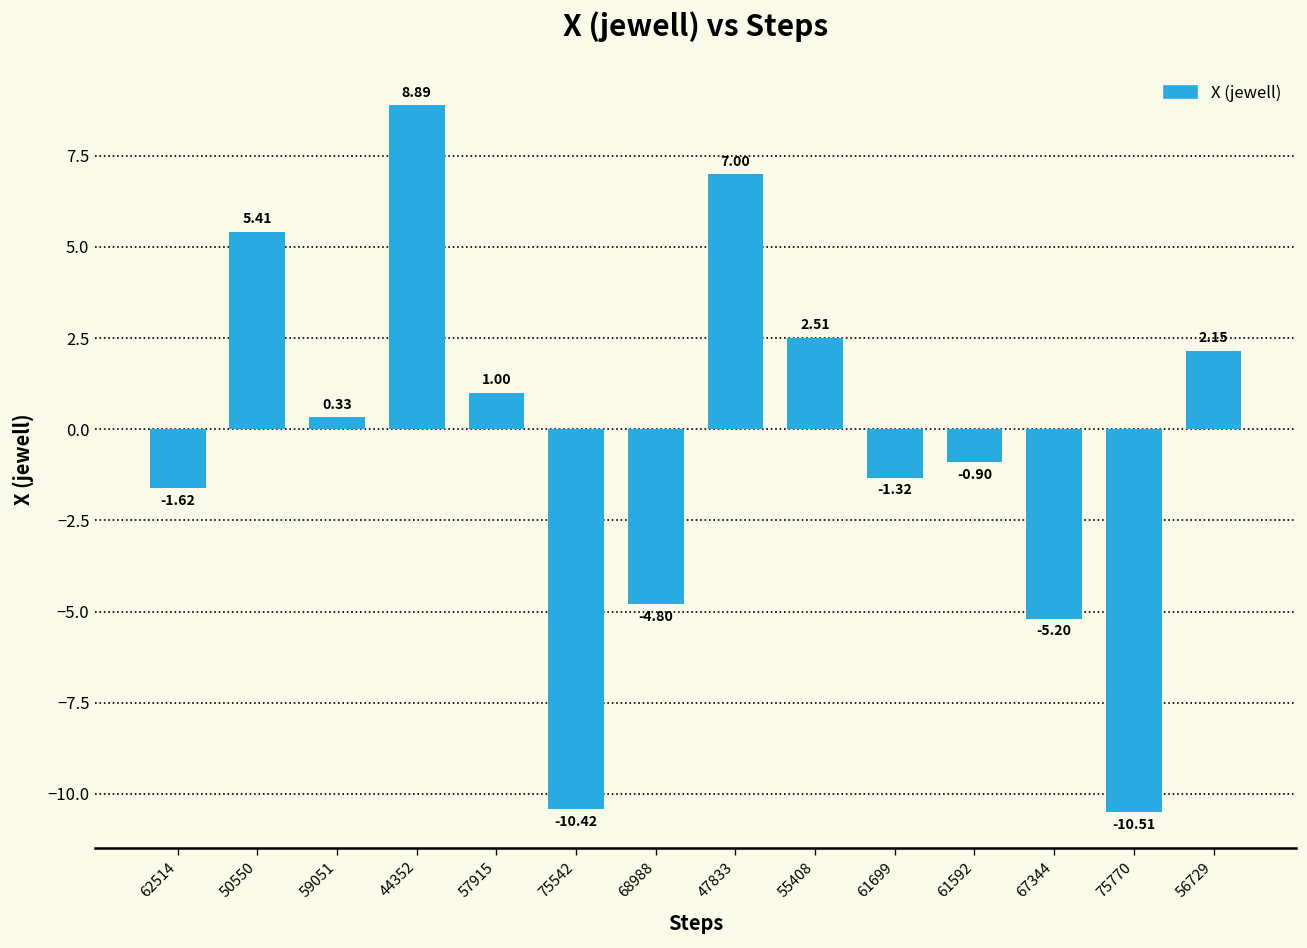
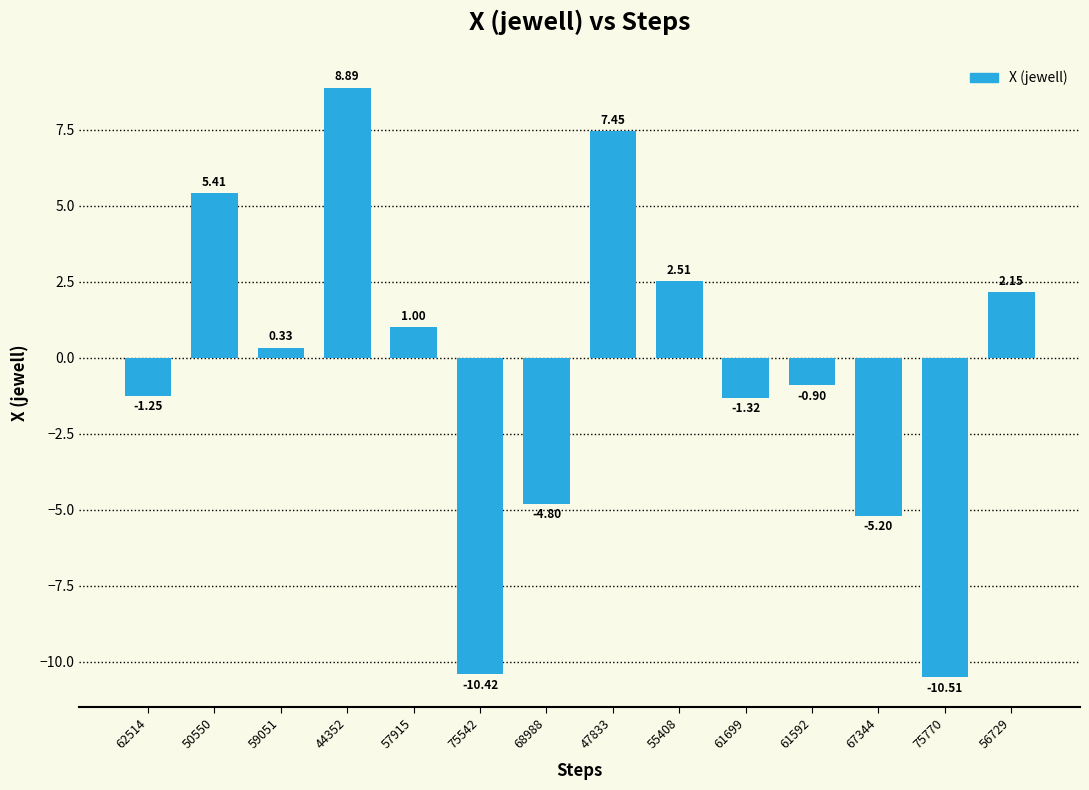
62514: -1.62 -> -1.25
47833: 7.00 -> 7.45
